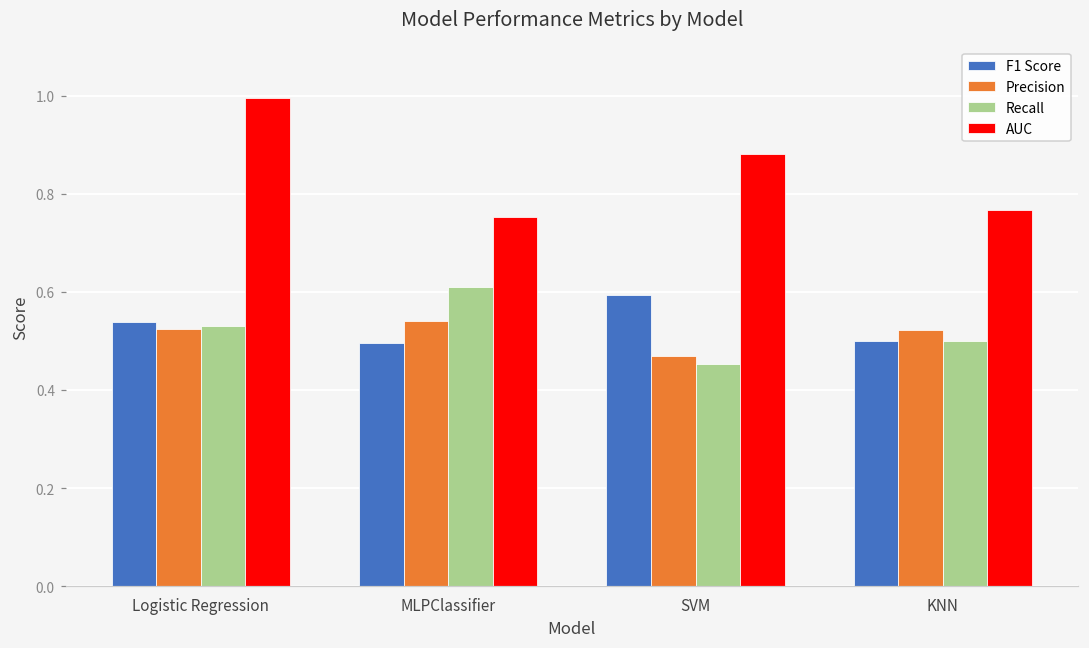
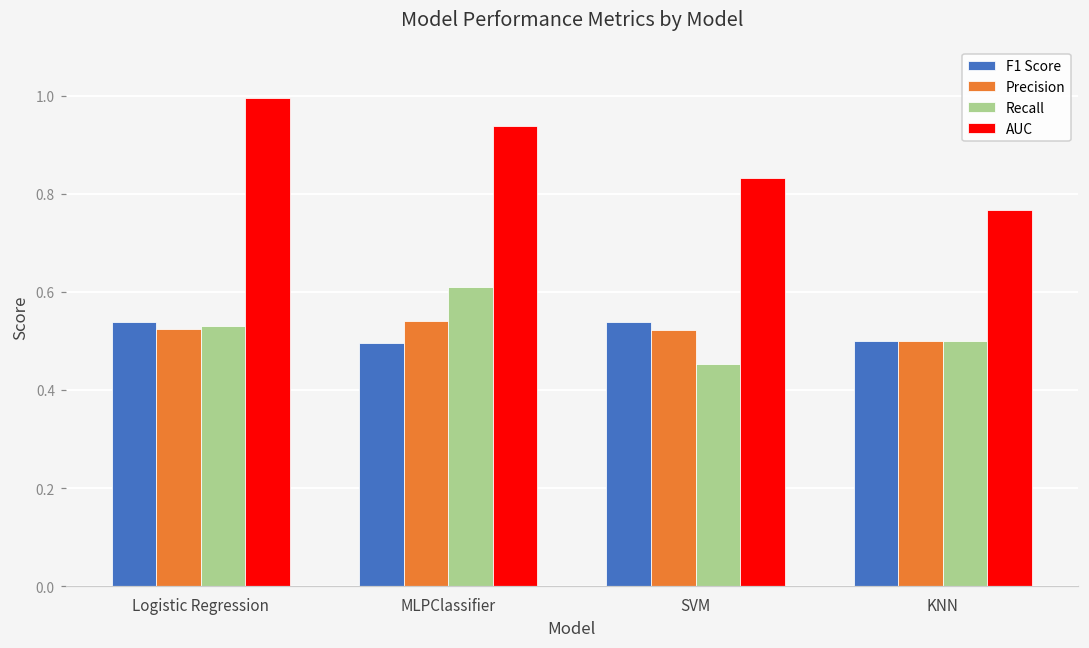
AUC, MLPClassifier: 0.75 -> 0.94
F1 Score, SVM: 0.59 -> 0.54
Precision, SVM: 0.47 -> 0.52
AUC, SVM: 0.88 -> 0.83
Precision, KNN: 0.52 -> 0.50
